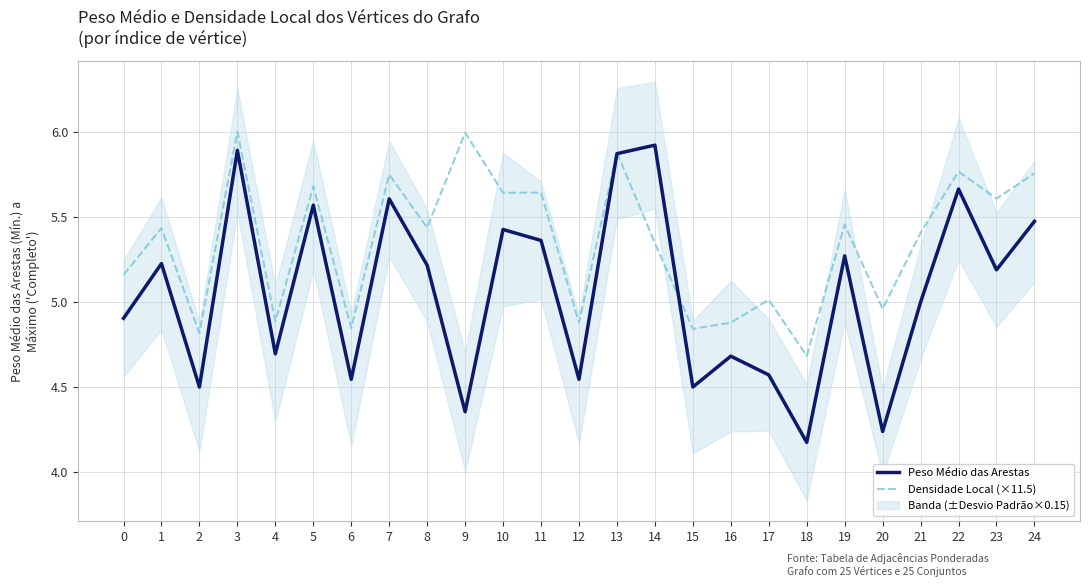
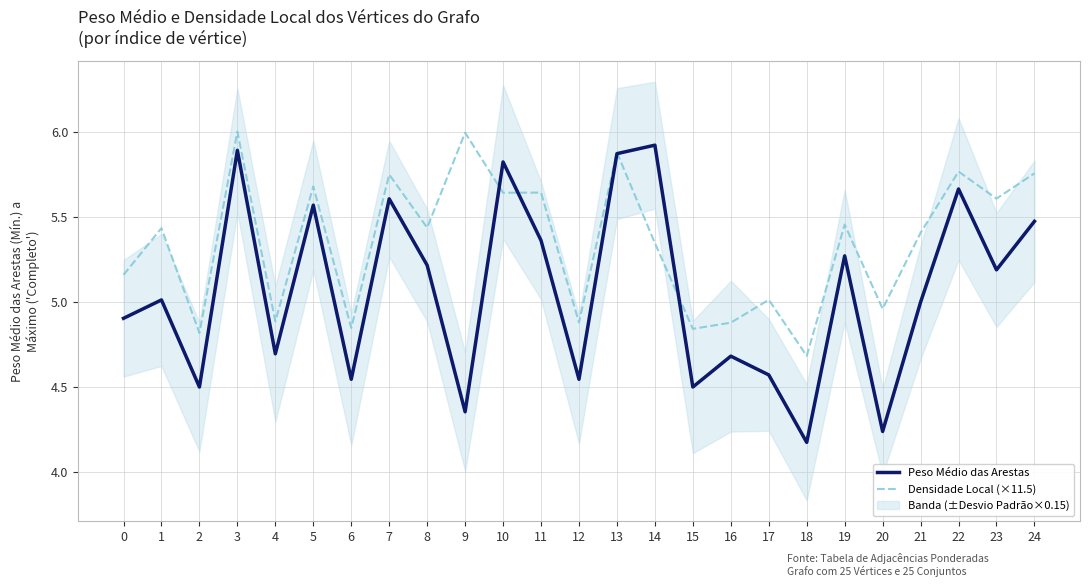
Peso Médio das Arestas, 1: 5.23 -> 5.01
Peso Médio das Arestas, 10: 5.43 -> 5.83
